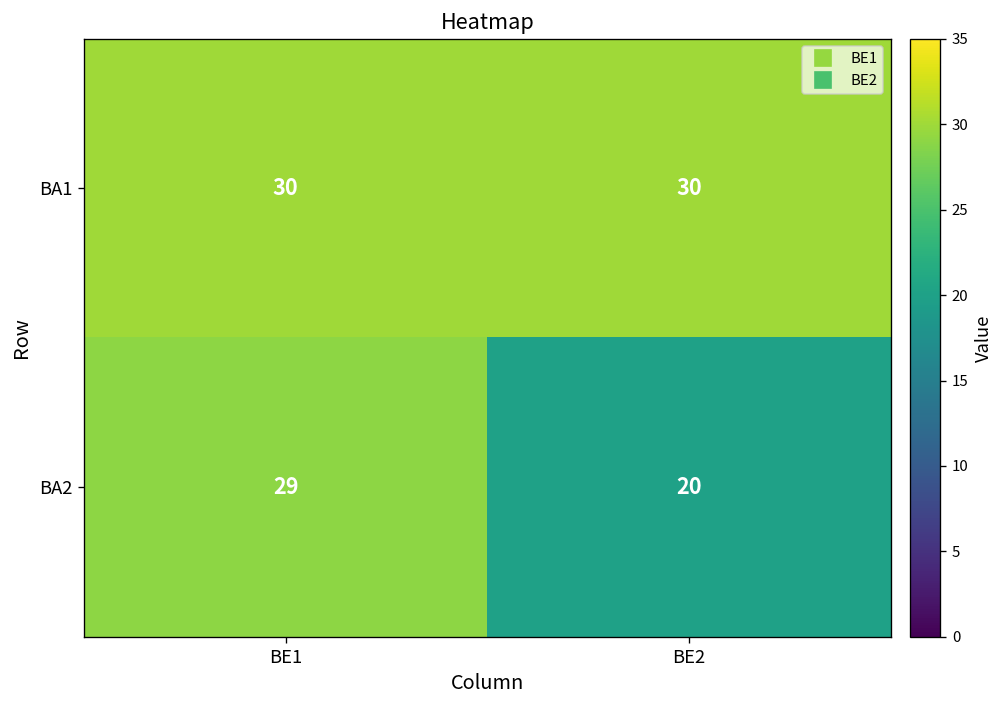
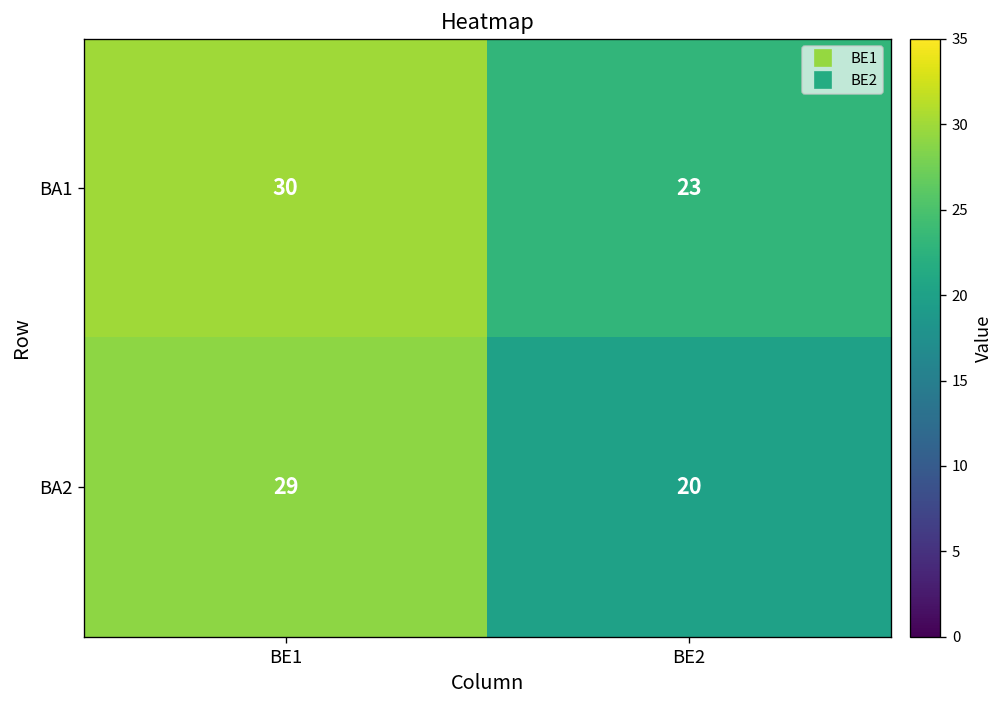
BA1, BE2: 30 -> 23
